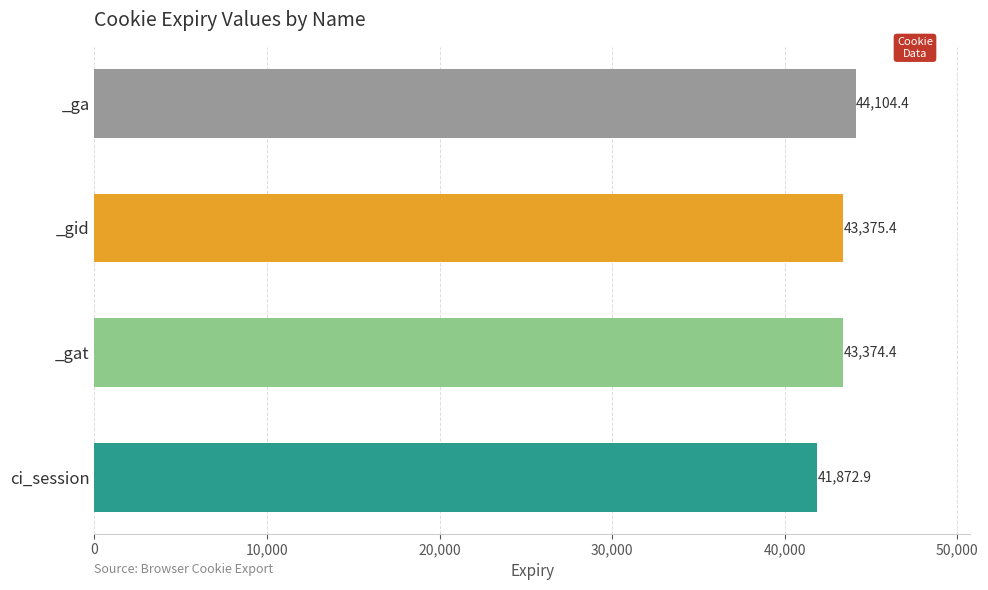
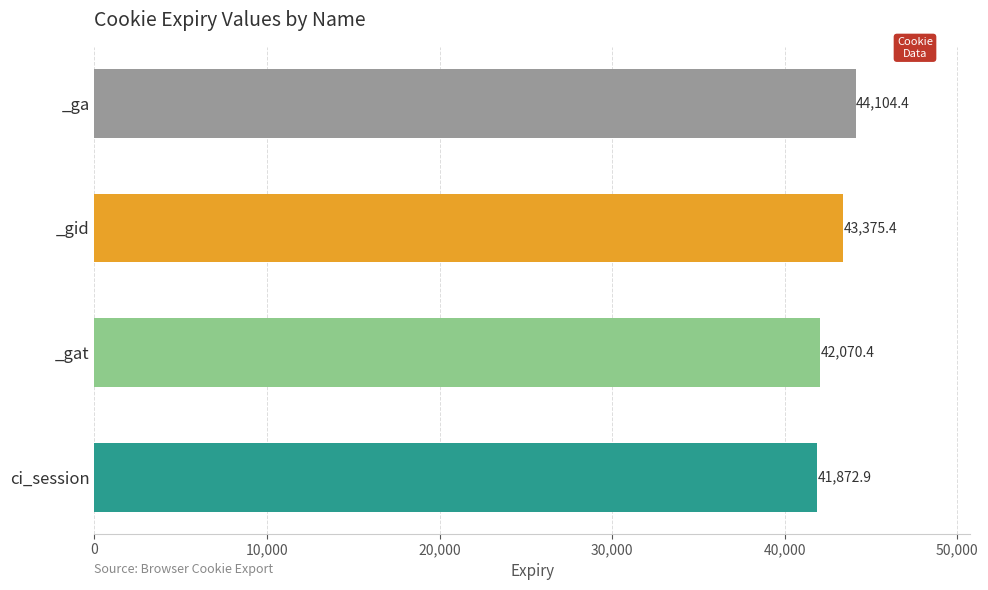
_gat: 43,374.4 -> 42,070.4
